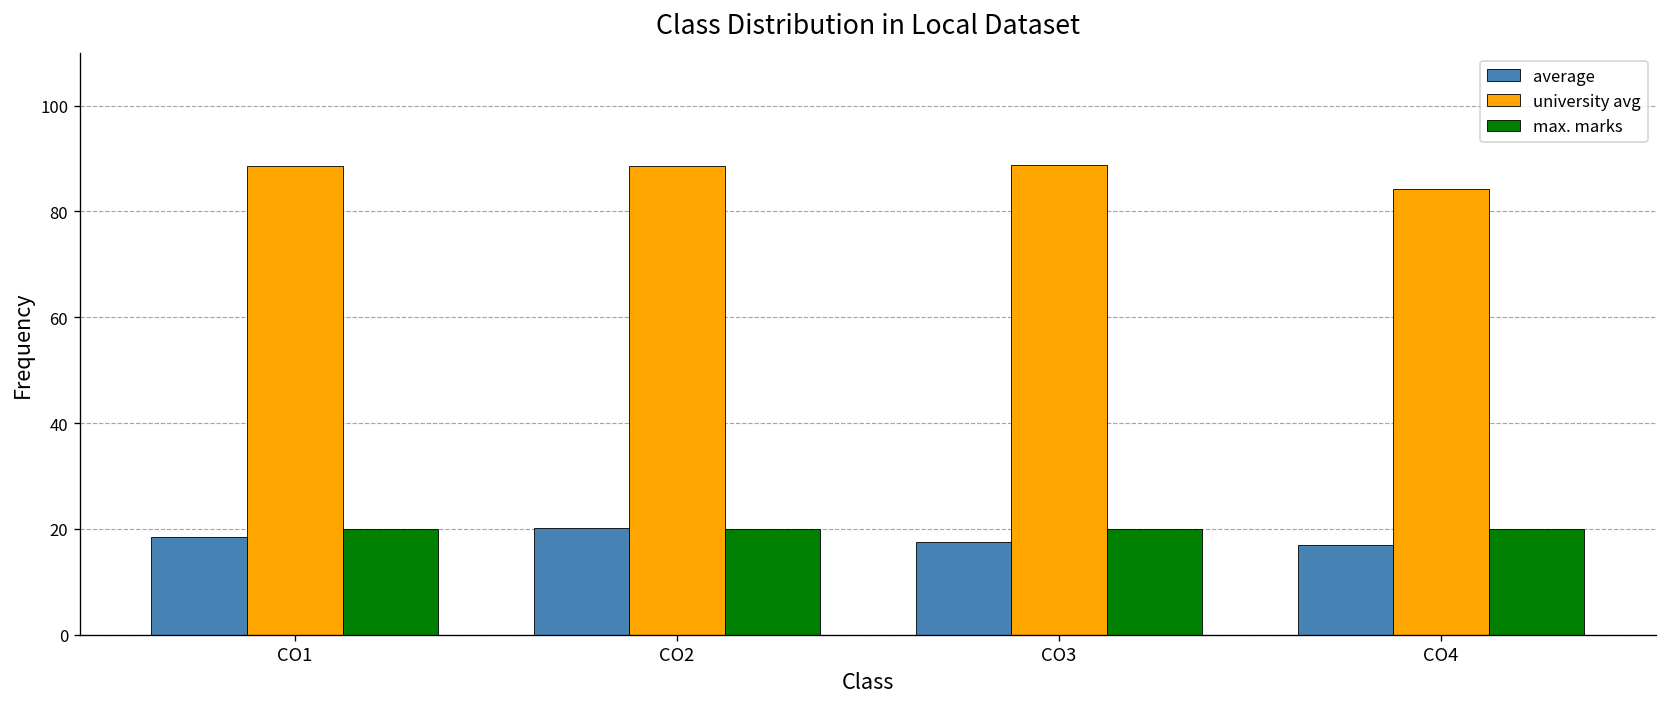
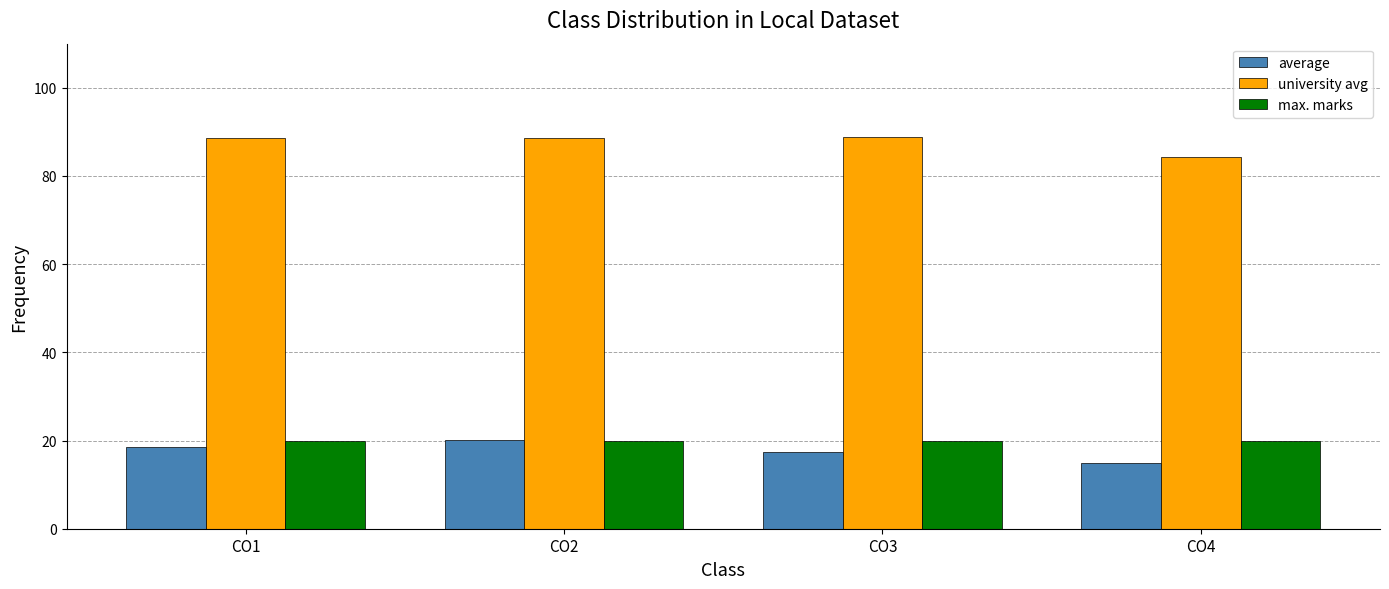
average, CO4: 17 -> 15
